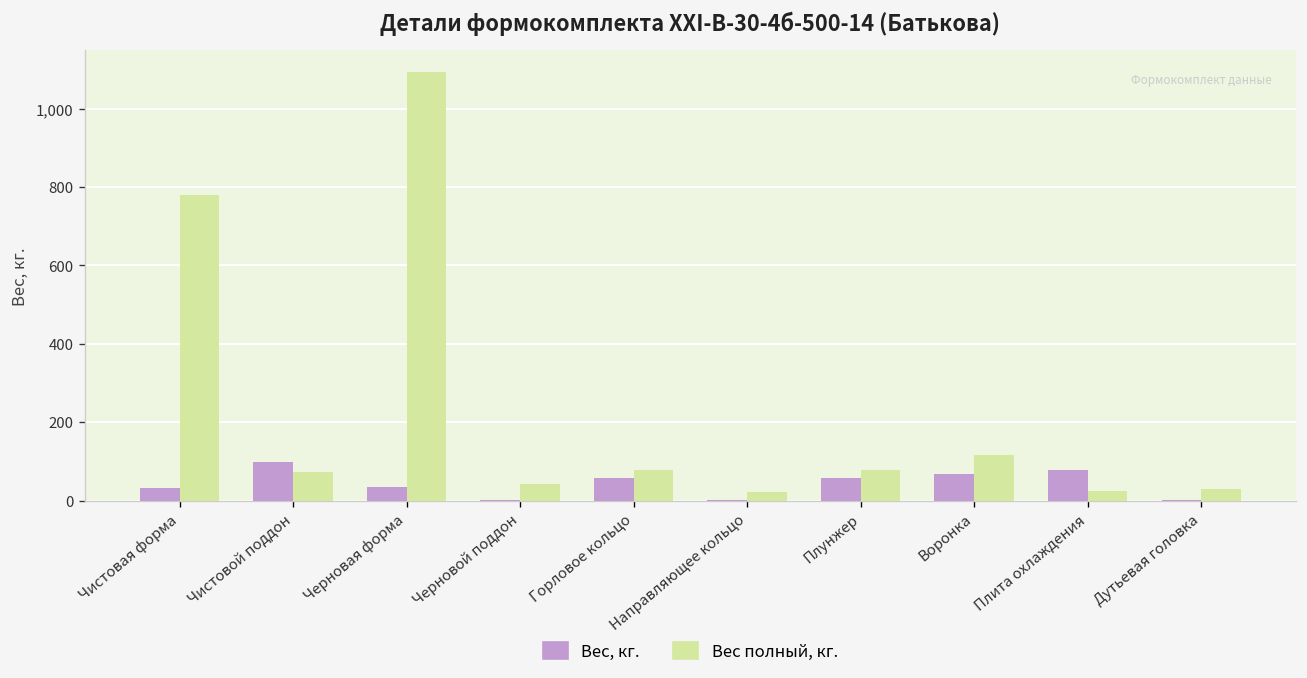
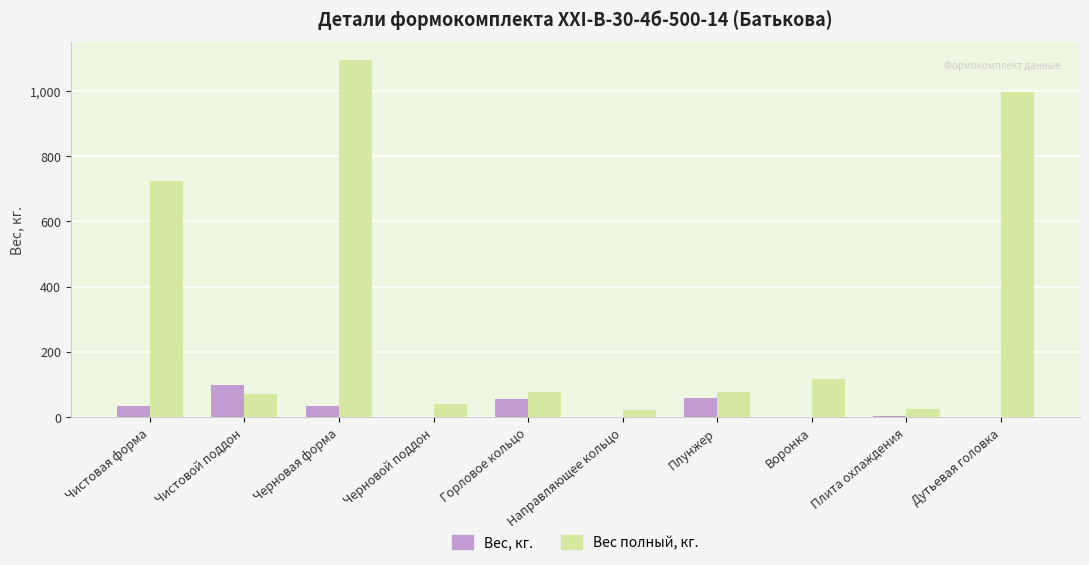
Вес полный, кг., Чистовая форма: 780 -> 720
Вес, кг., Воронка: 70 -> 0
Вес, кг., Плита охлаждения: 80 -> 0
Вес полный, кг., Дутьевая головка: 30 -> 1,000
